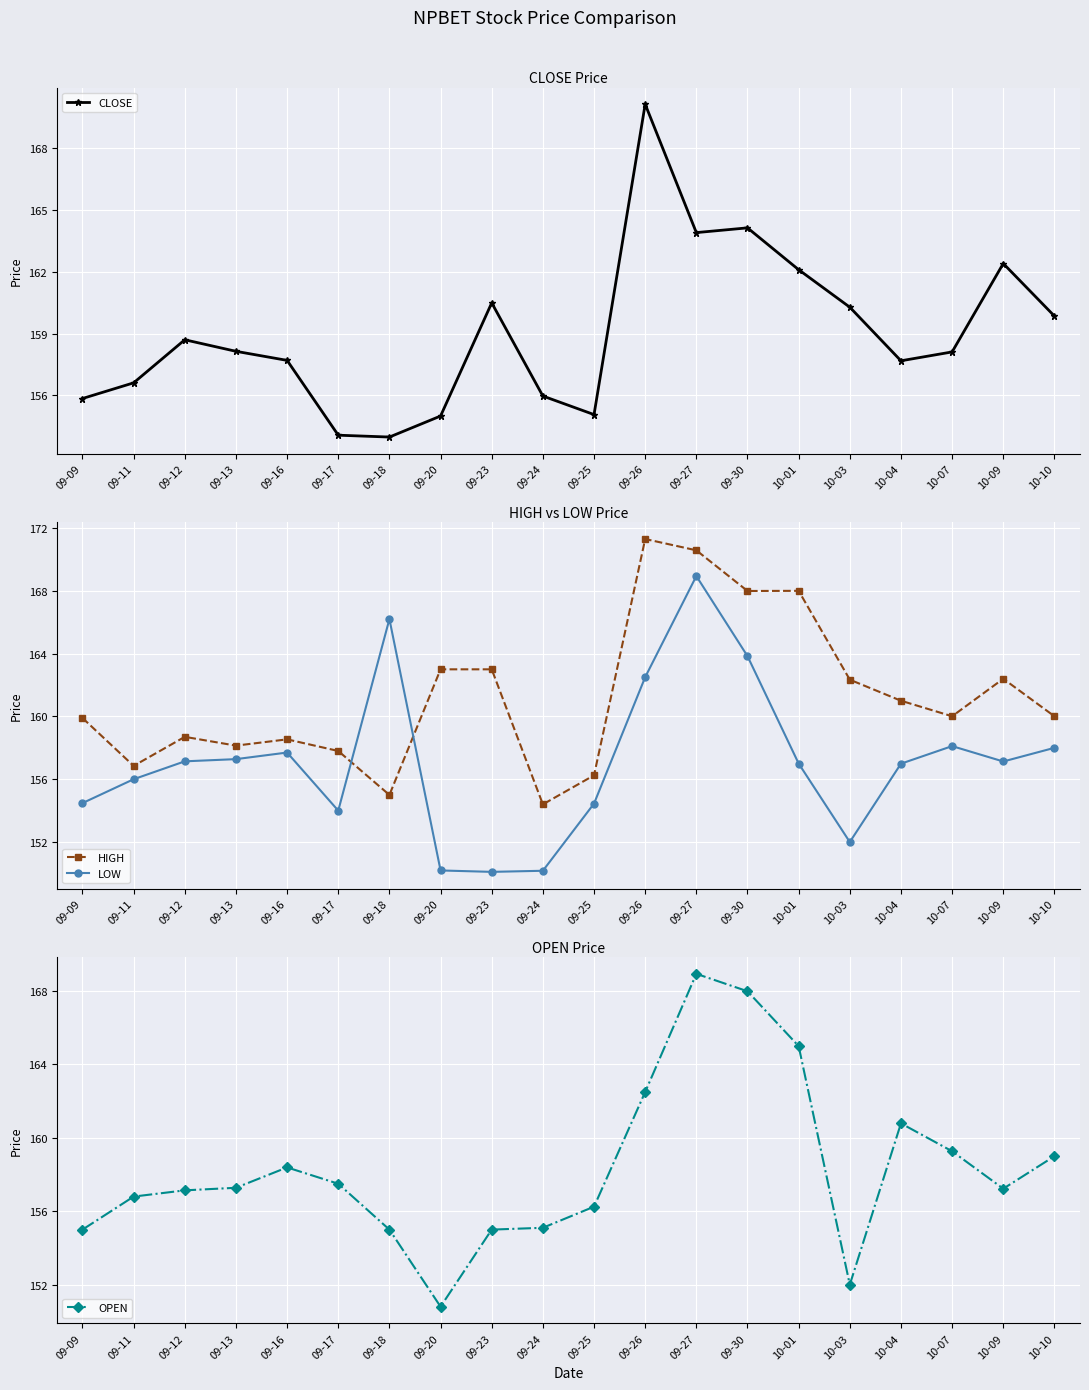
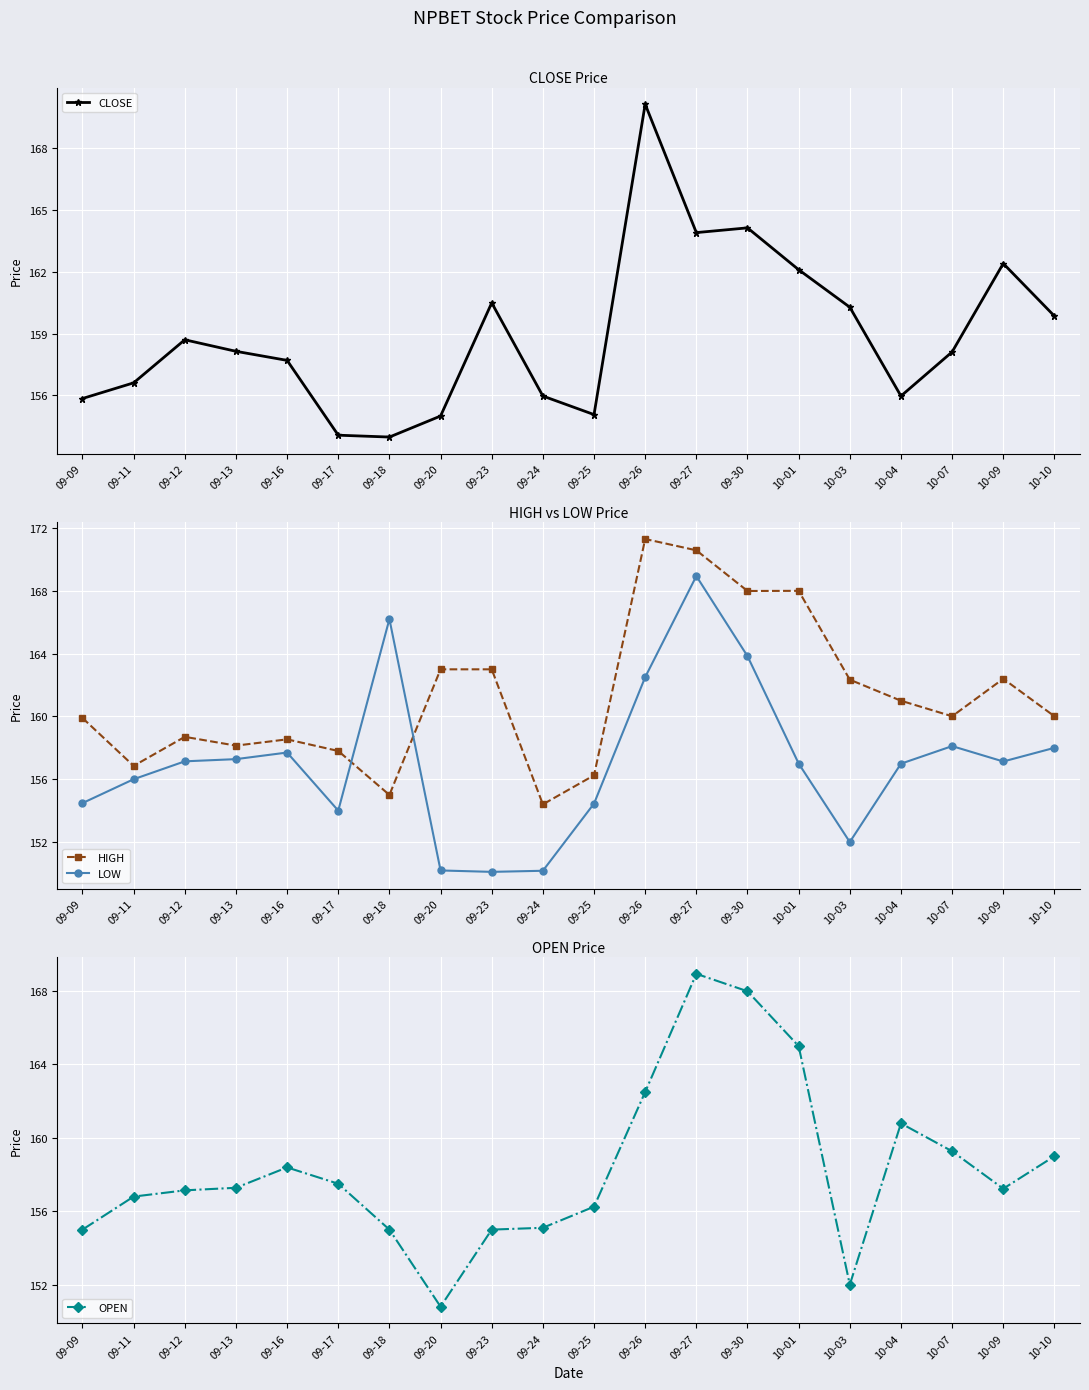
CLOSE Price, 10-04: 157.7 -> 156.0
